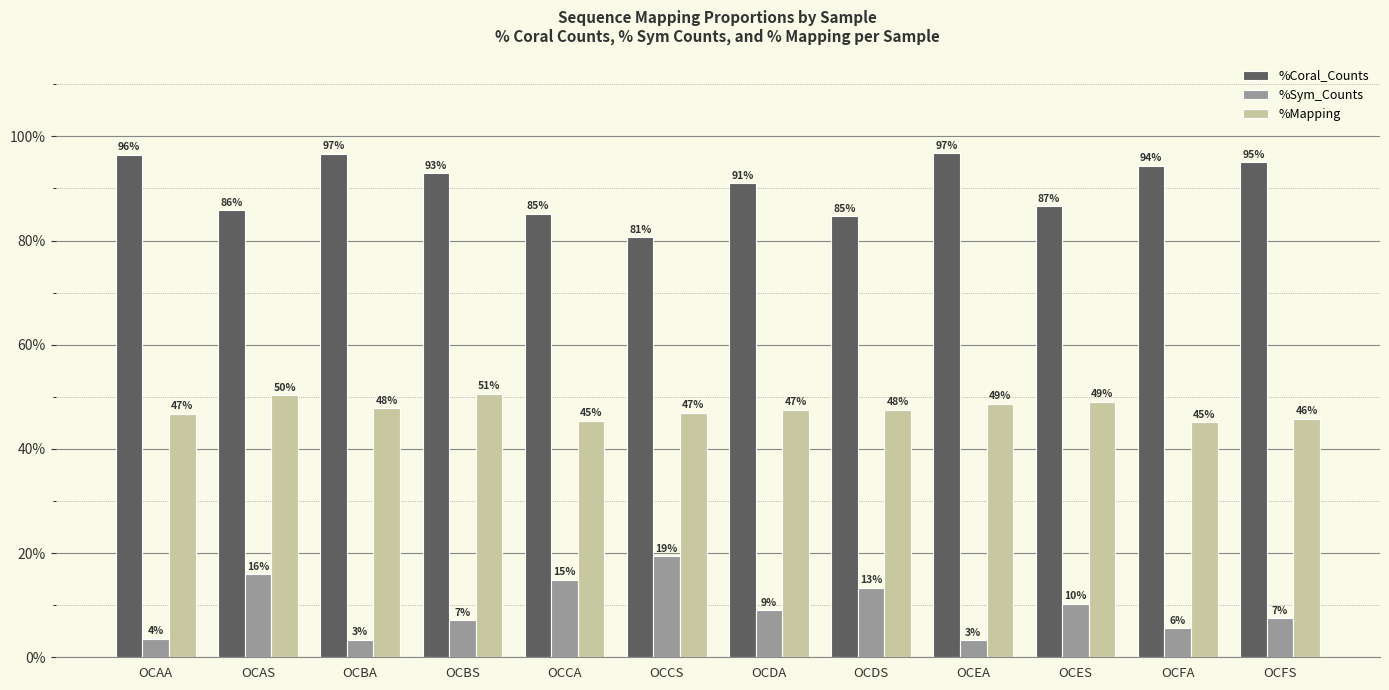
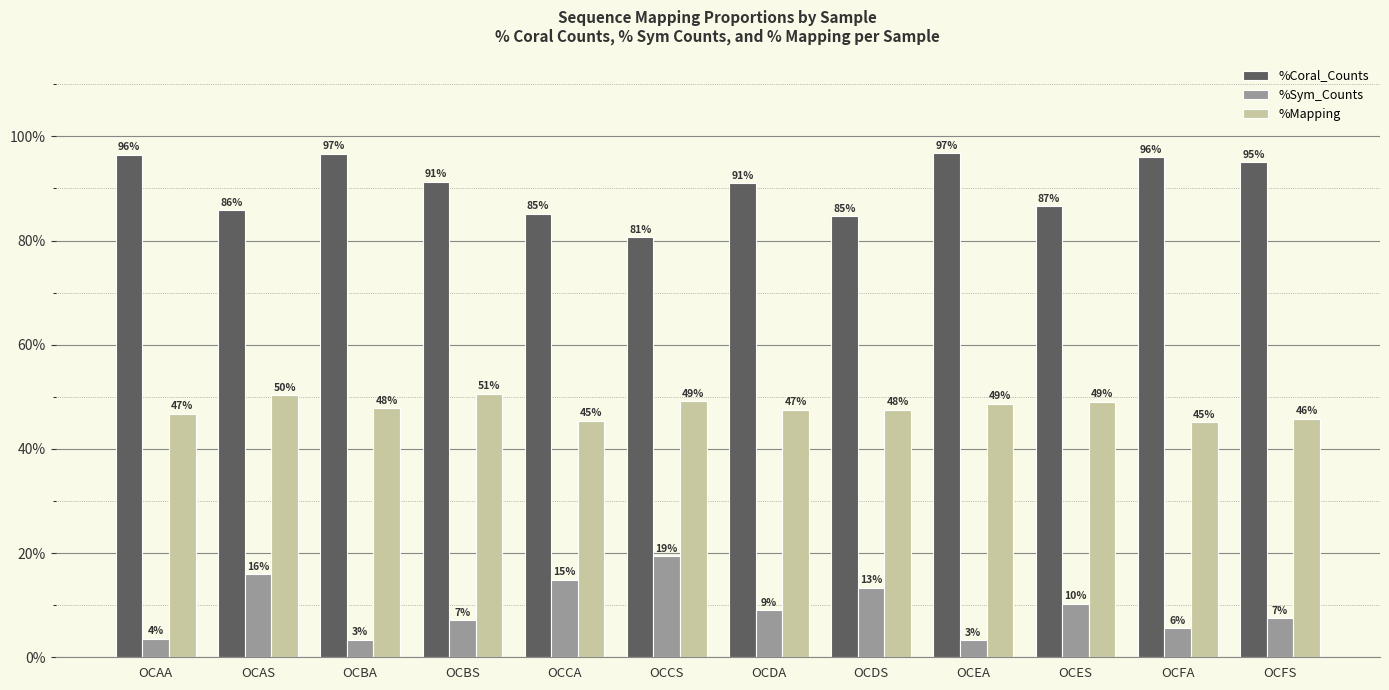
%Coral_Counts, OCBS: 93% -> 91%
%Mapping, OCCS: 47% -> 49%
%Coral_Counts, OCFA: 94% -> 96%
